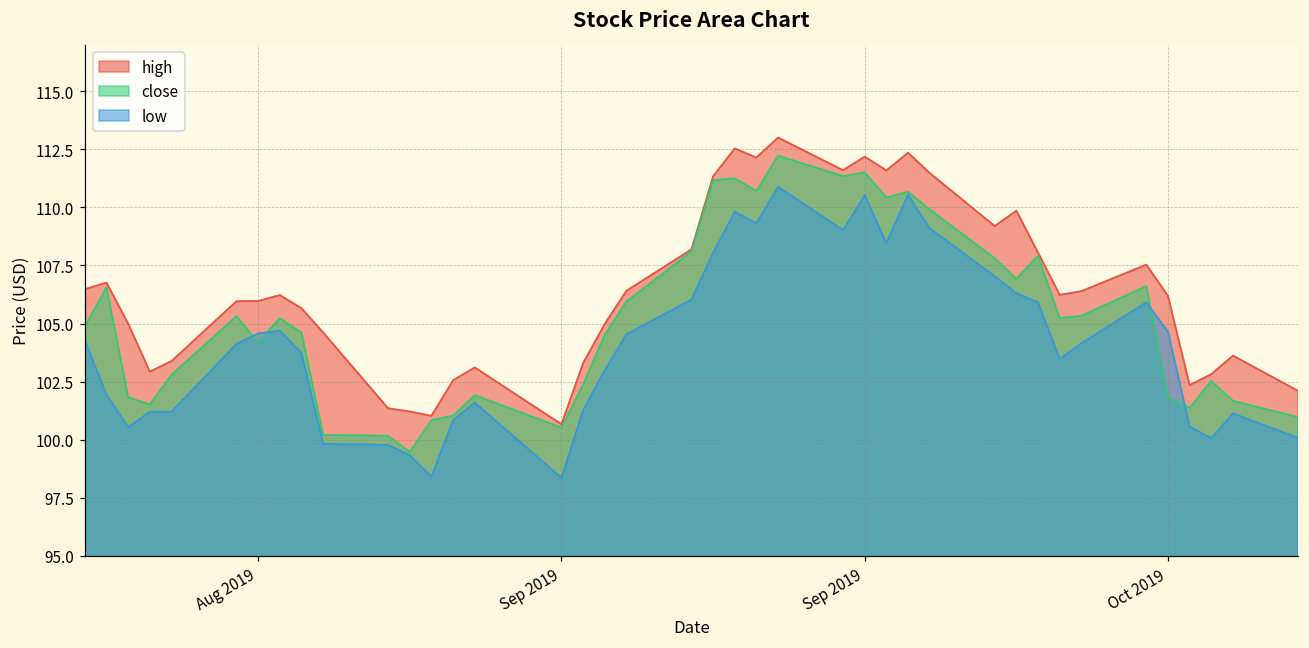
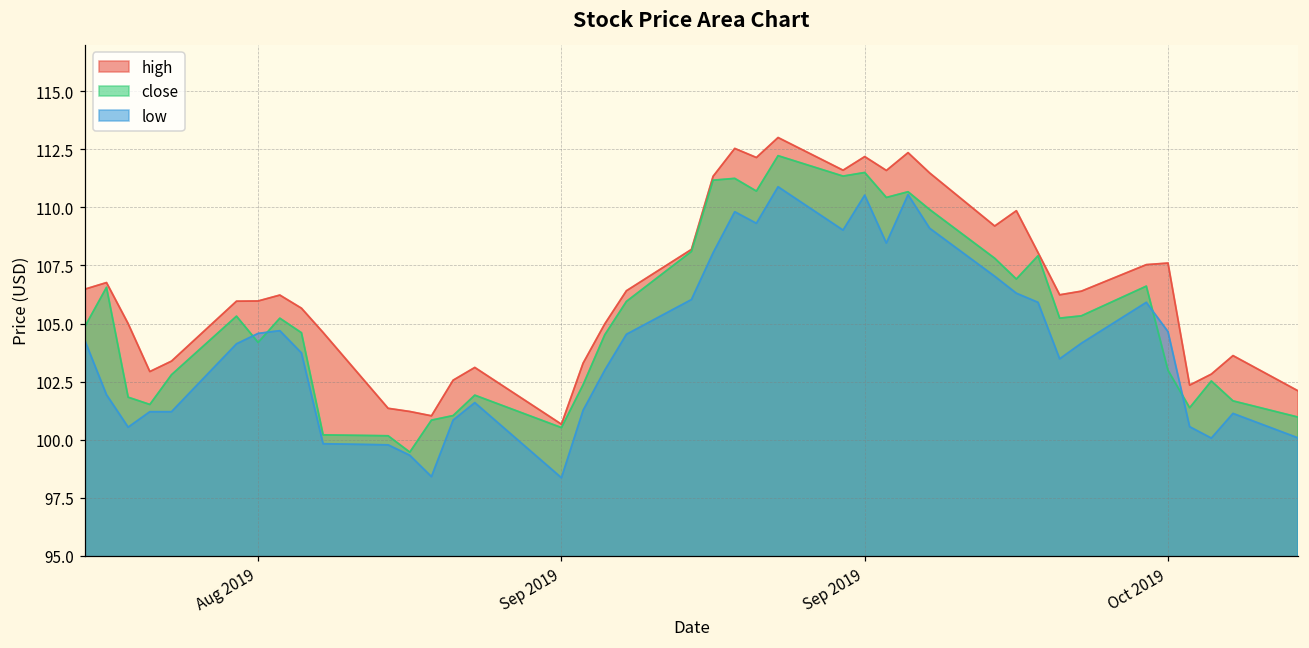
high, Oct 2019: 106.2 -> 107.6
close, Oct 2019: 101.8 -> 103.0
